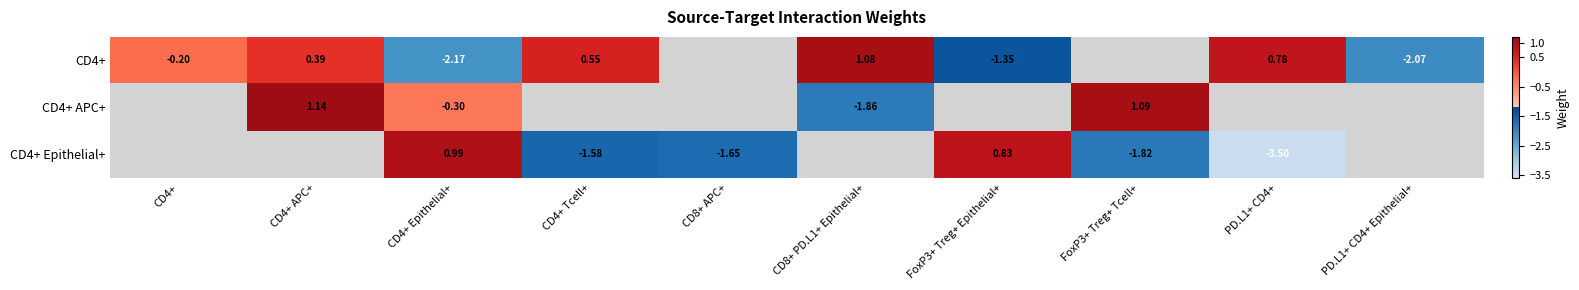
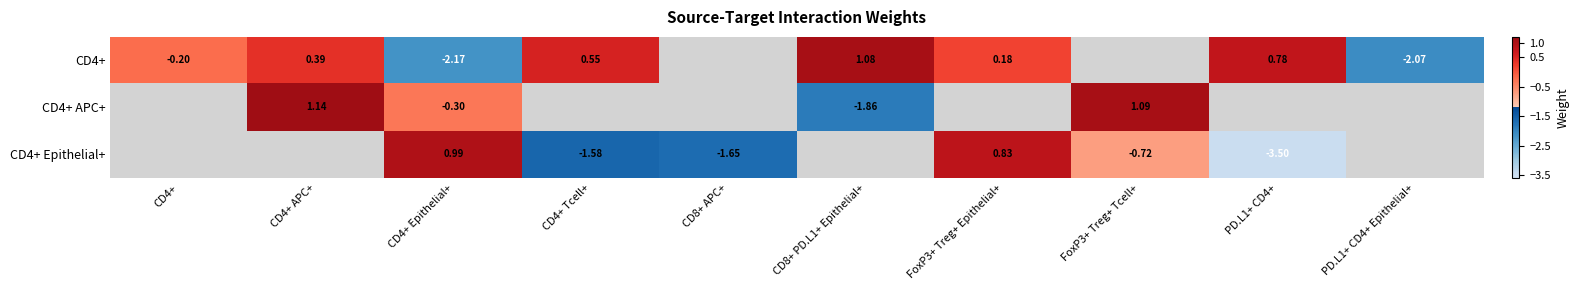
CD4+, FoxP3+ Treg+ Epithelial+: -1.35 -> 0.18
CD4+ Epithelial+, FoxP3+ Treg+ Tcell+: -1.82 -> -0.72
